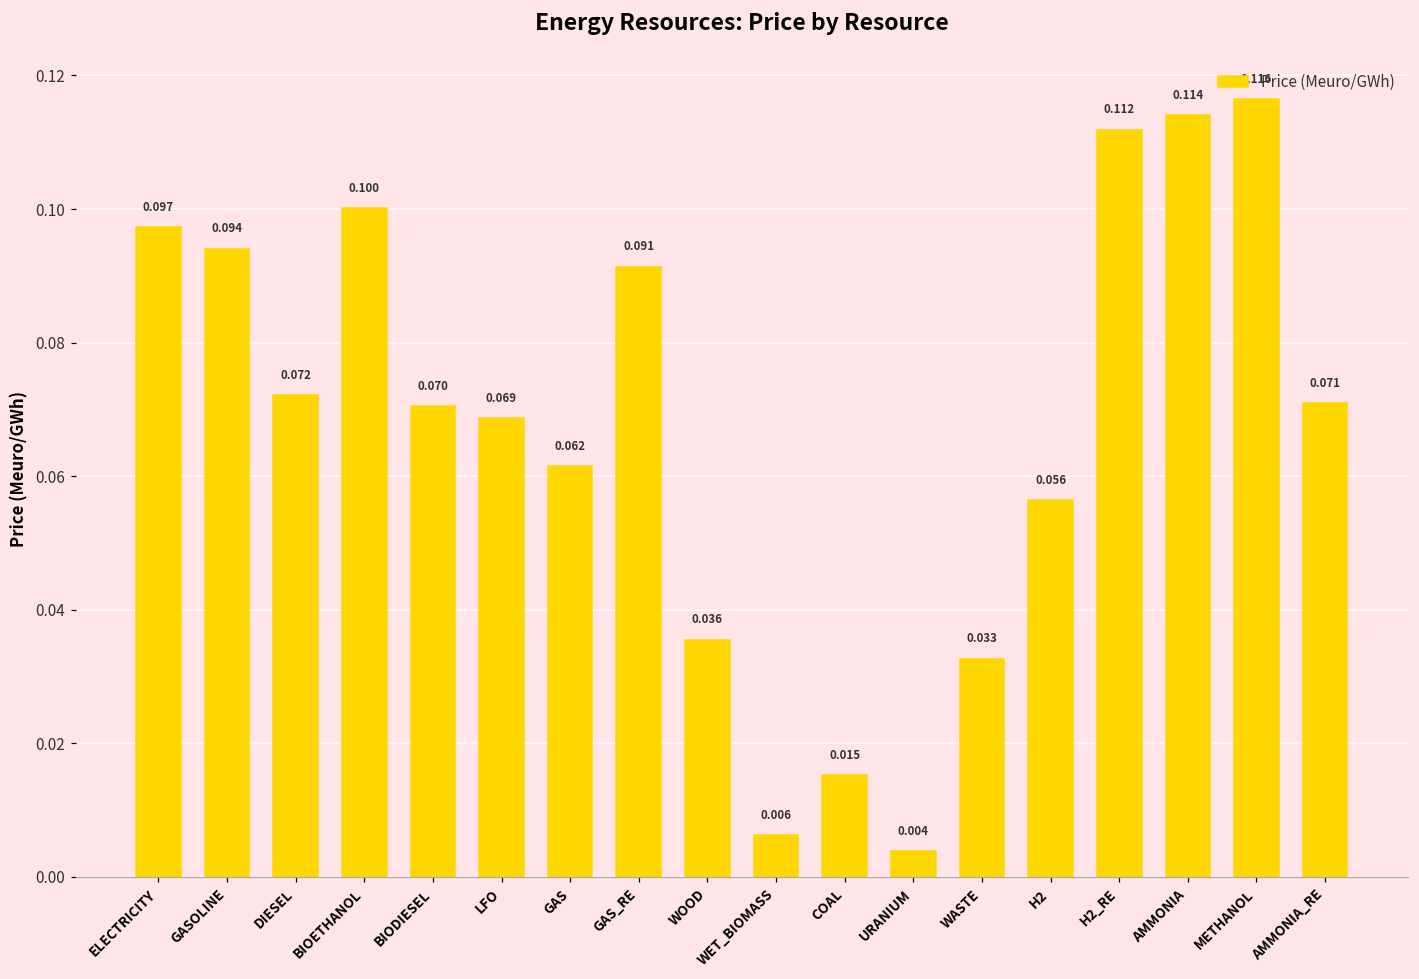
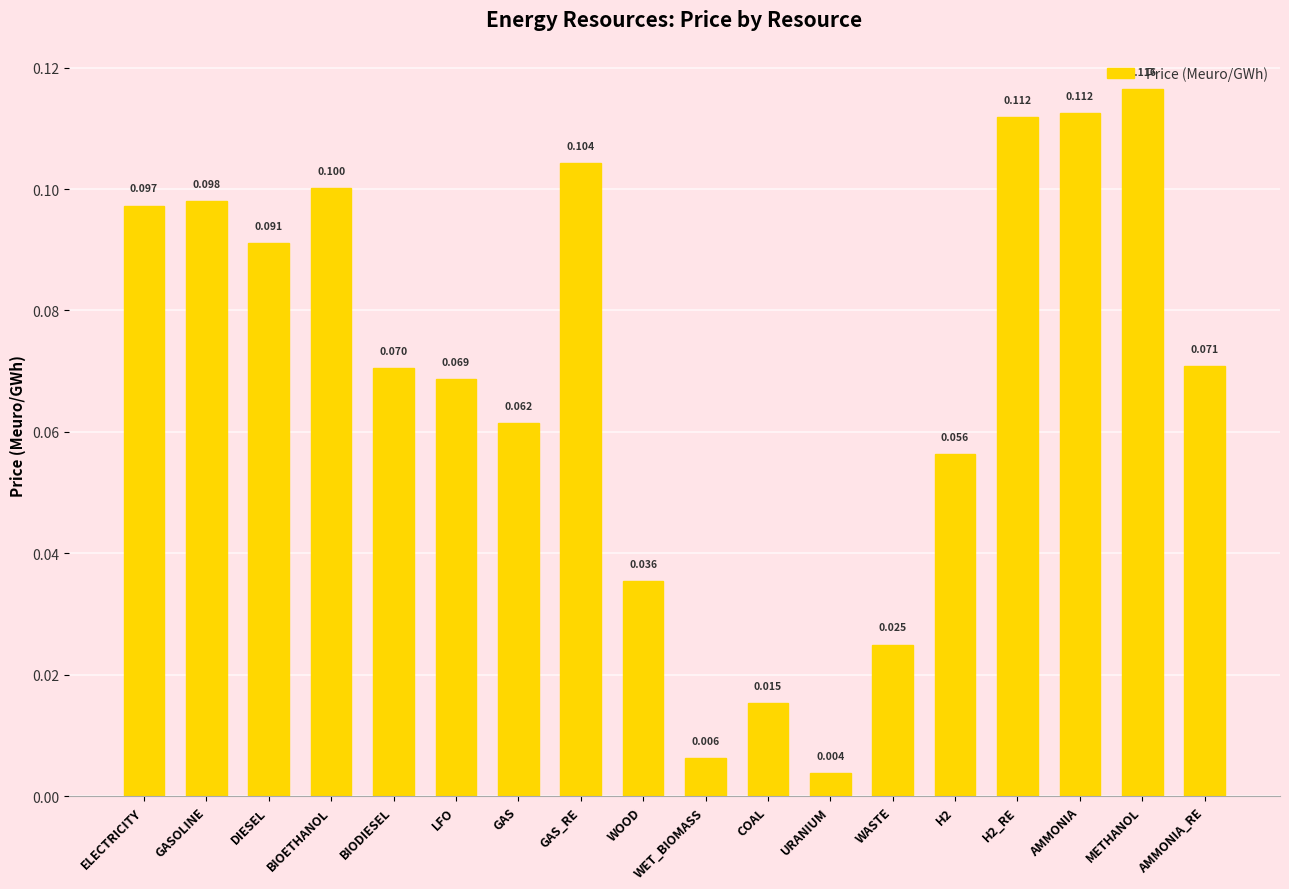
GASOLINE: 0.094 -> 0.098
DIESEL: 0.072 -> 0.091
GAS_RE: 0.091 -> 0.104
WASTE: 0.033 -> 0.025
AMMONIA: 0.114 -> 0.112
